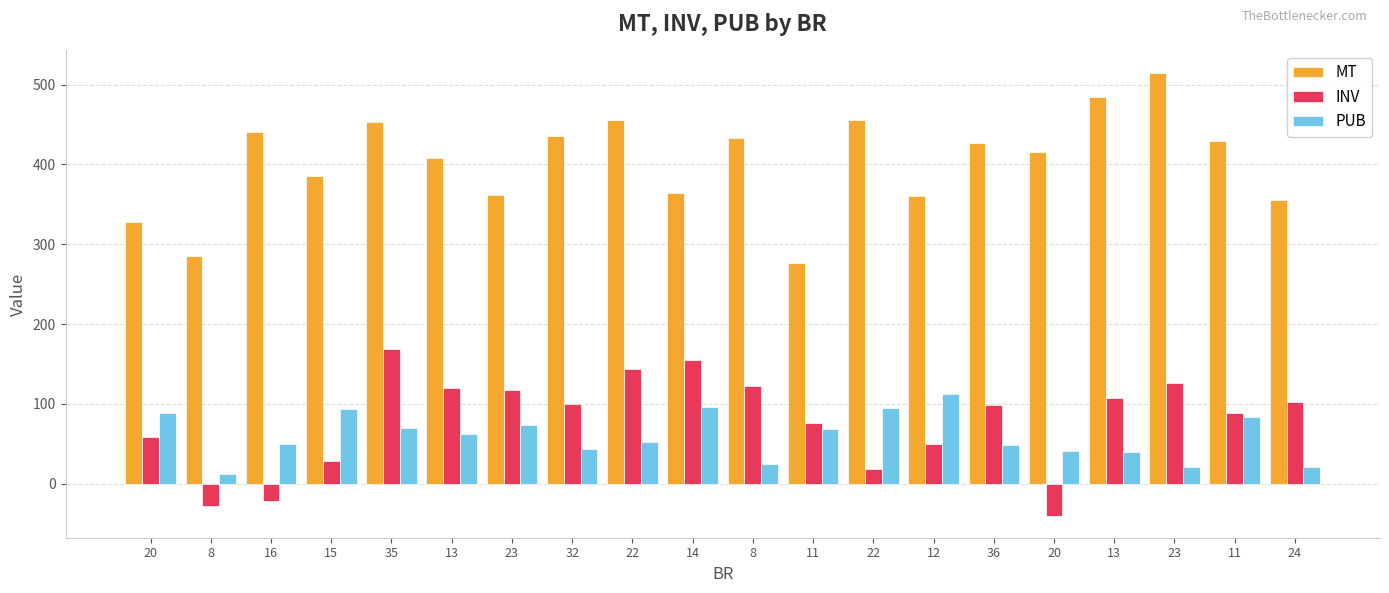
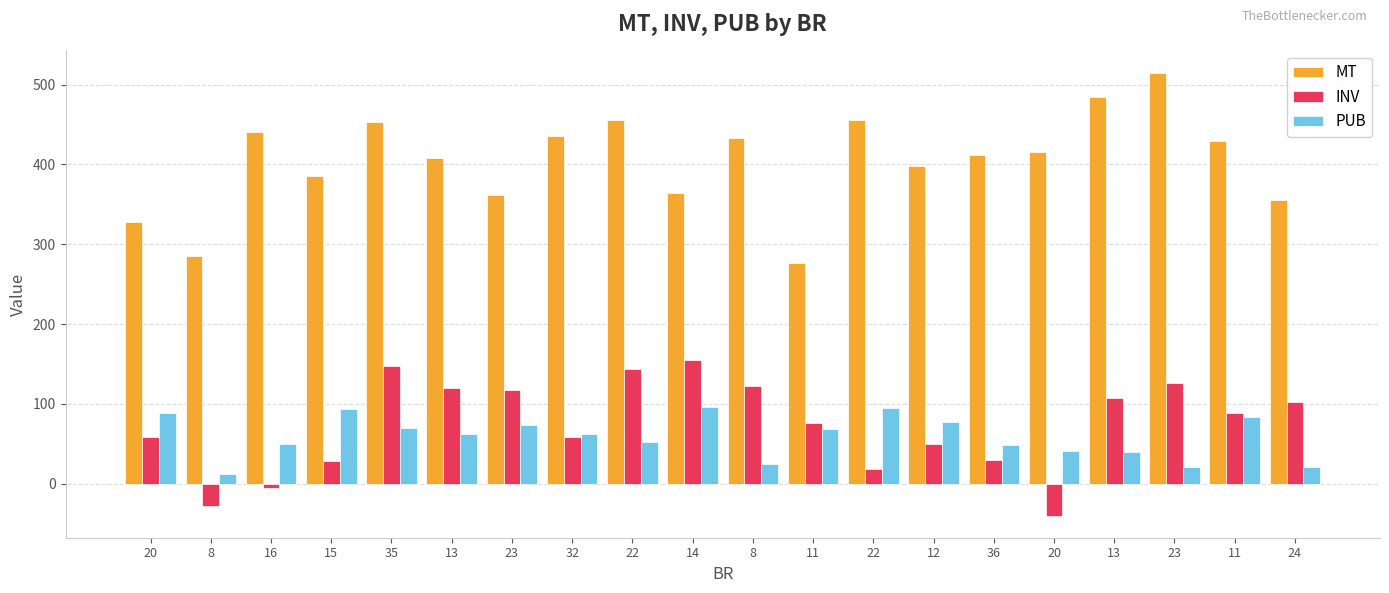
INV, 16: -20 -> -10
INV, 35: 170 -> 150
INV, 32: 100 -> 60
PUB, 32: 40 -> 60
MT, 12: 360 -> 400
PUB, 12: 110 -> 80
MT, 36: 430 -> 410
INV, 36: 100 -> 30
